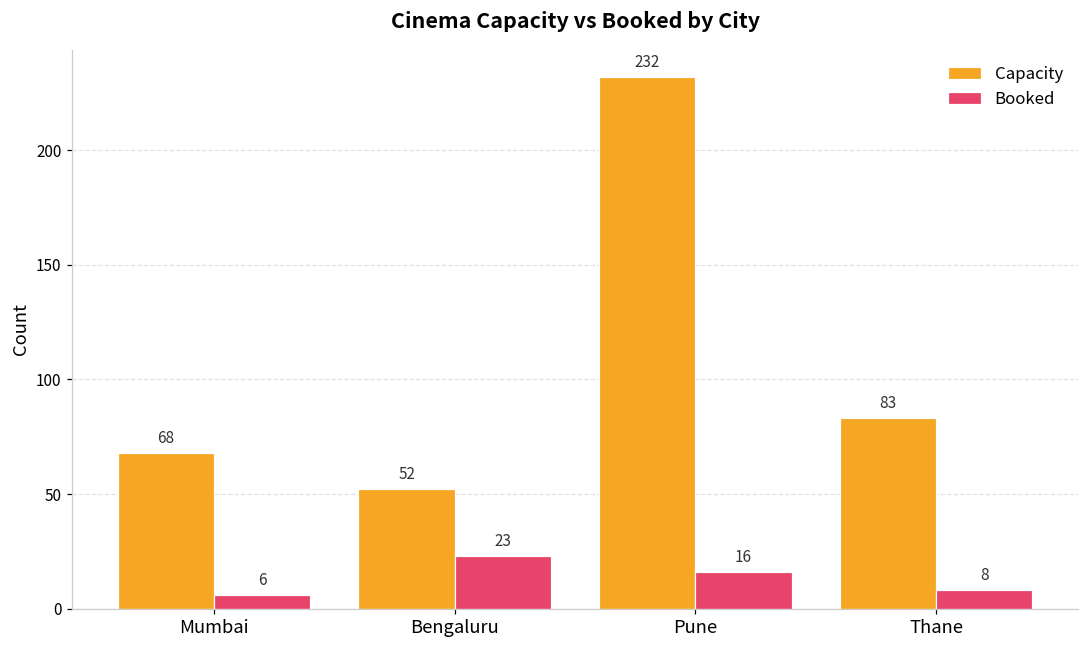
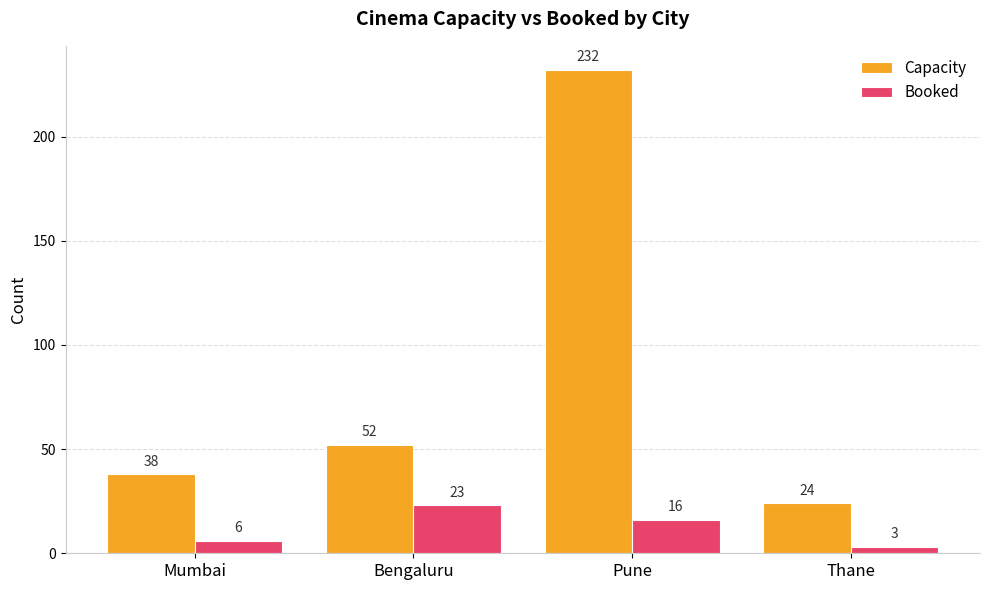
Capacity, Mumbai: 68 -> 38
Capacity, Thane: 83 -> 24
Booked, Thane: 8 -> 3
